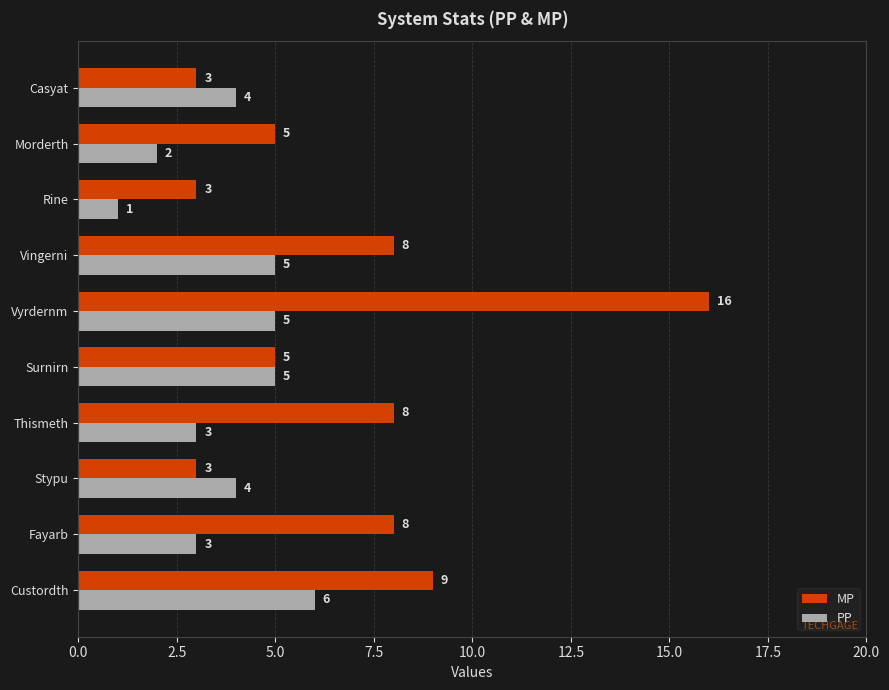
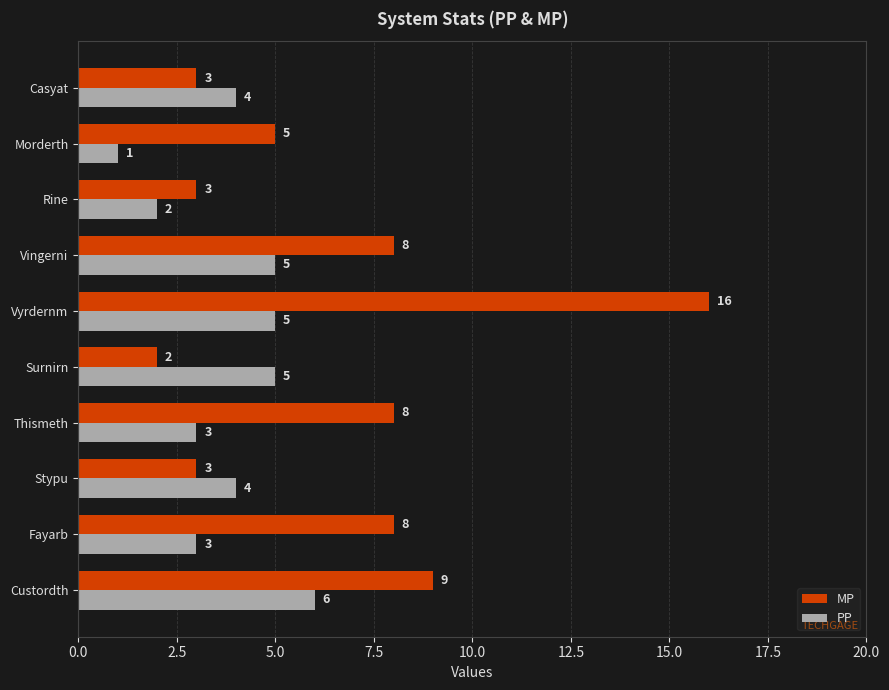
PP, Morderth: 2 -> 1
PP, Rine: 1 -> 2
MP, Surnirn: 5 -> 2
